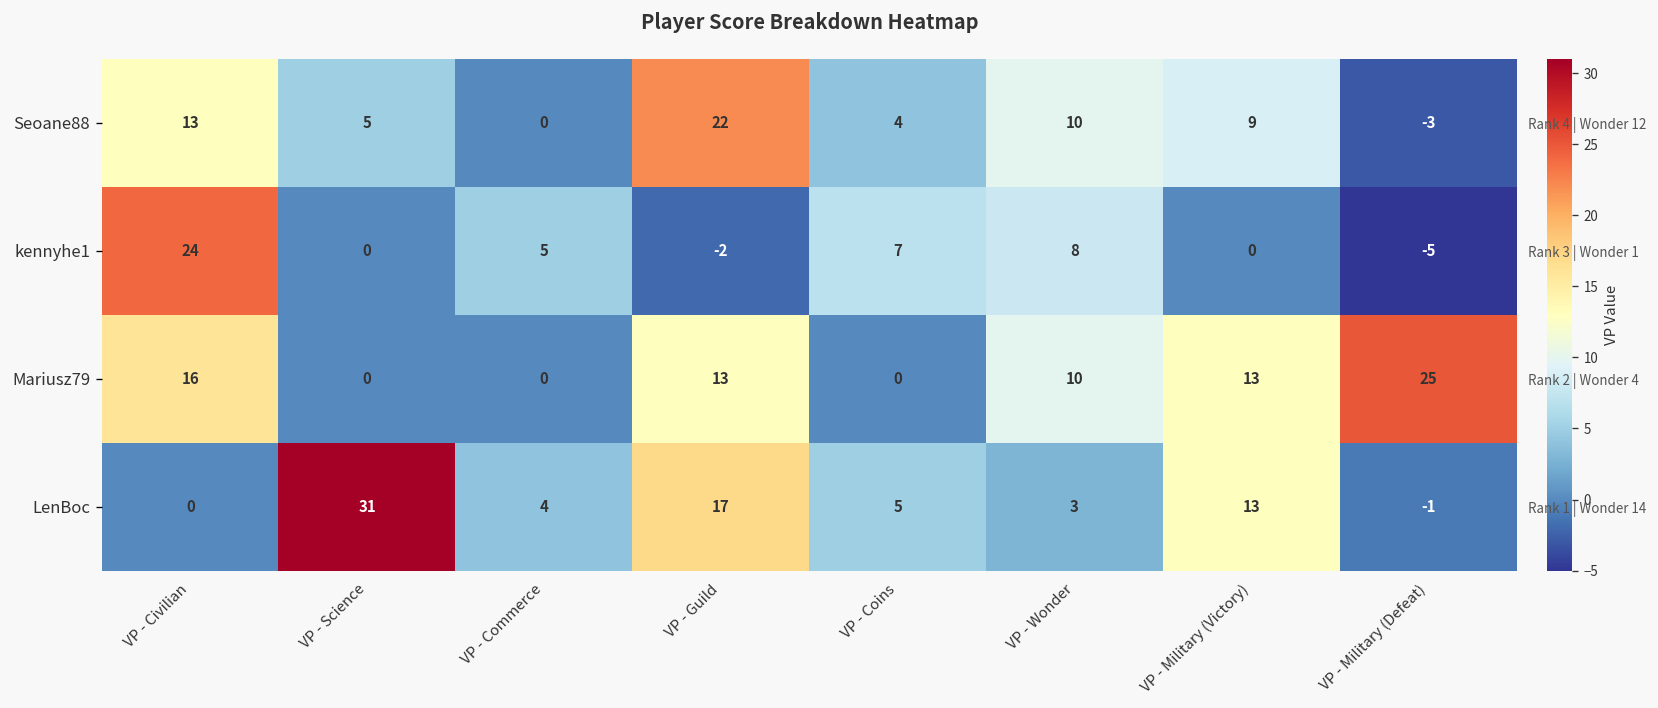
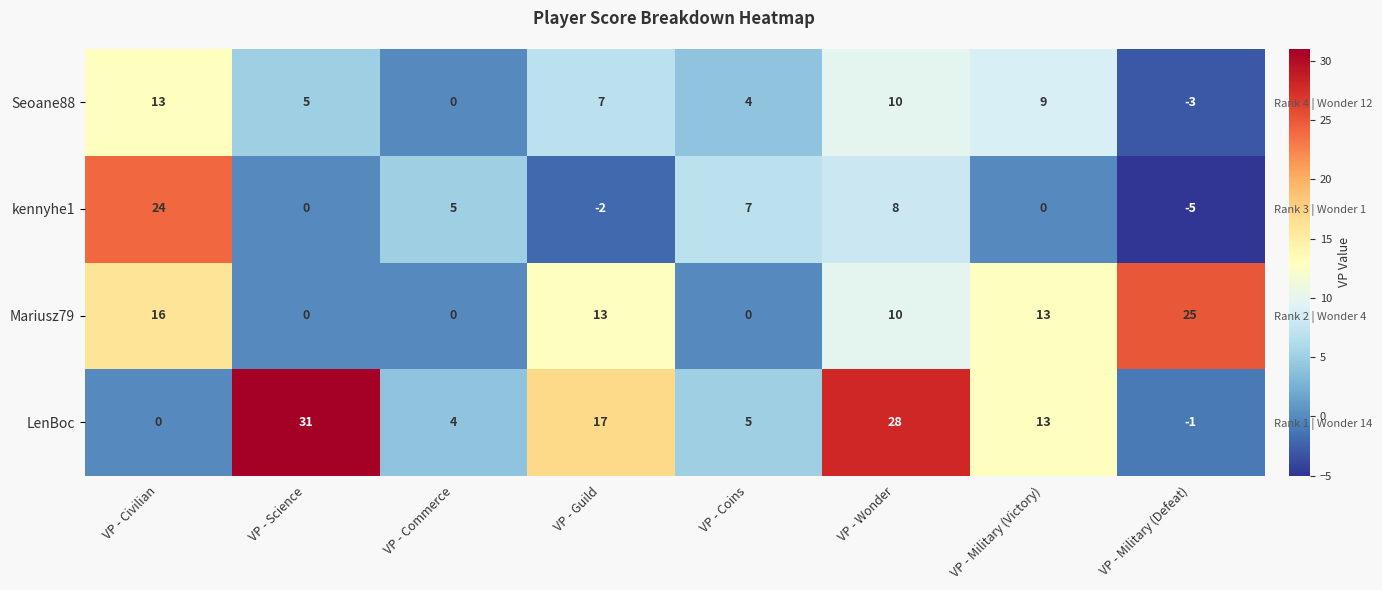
Seoane88, VP - Guild: 22 -> 7
LenBoc, VP - Wonder: 3 -> 28
